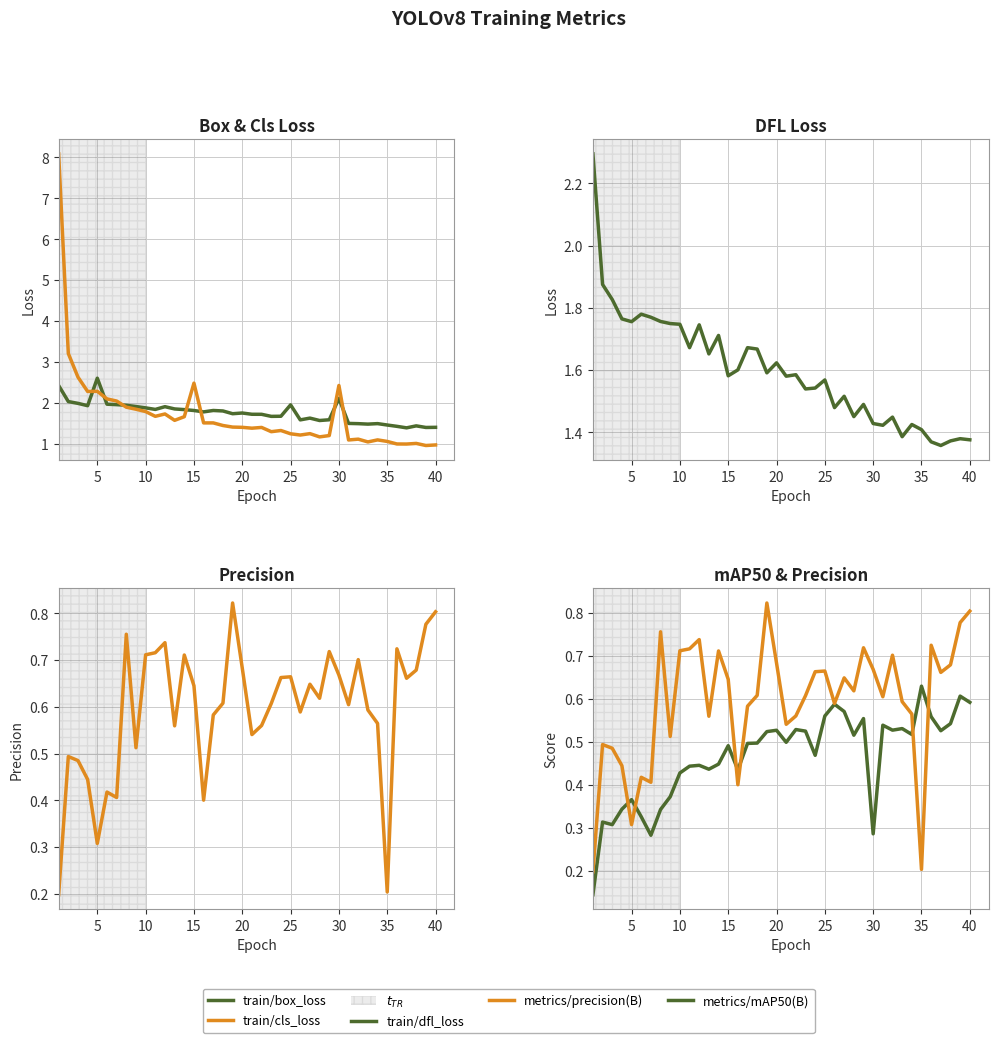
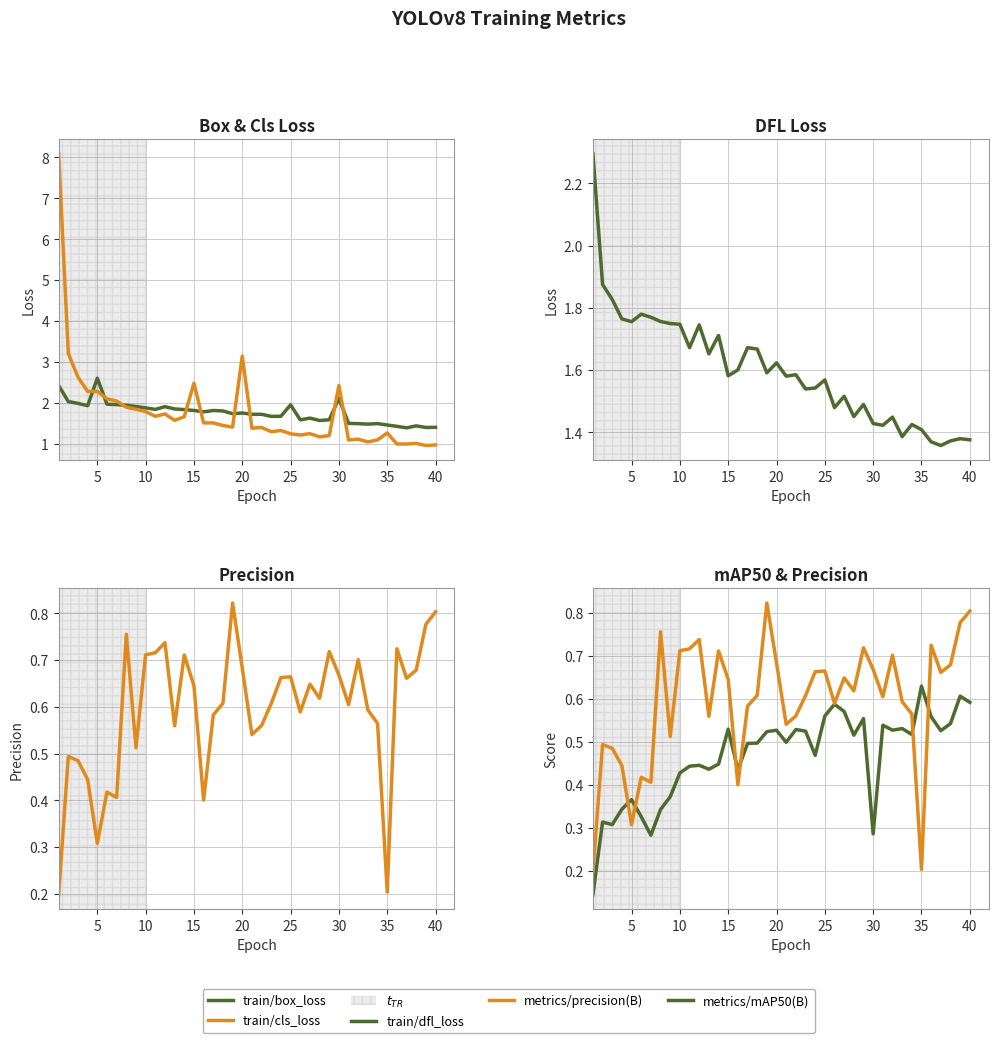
Box & Cls Loss, train/cls_loss, 20: 1.4 -> 3.1
Box & Cls Loss, train/cls_loss, 35: 1.1 -> 1.3
mAP50 & Precision, metrics/mAP50(B), 15: 0.49 -> 0.53
